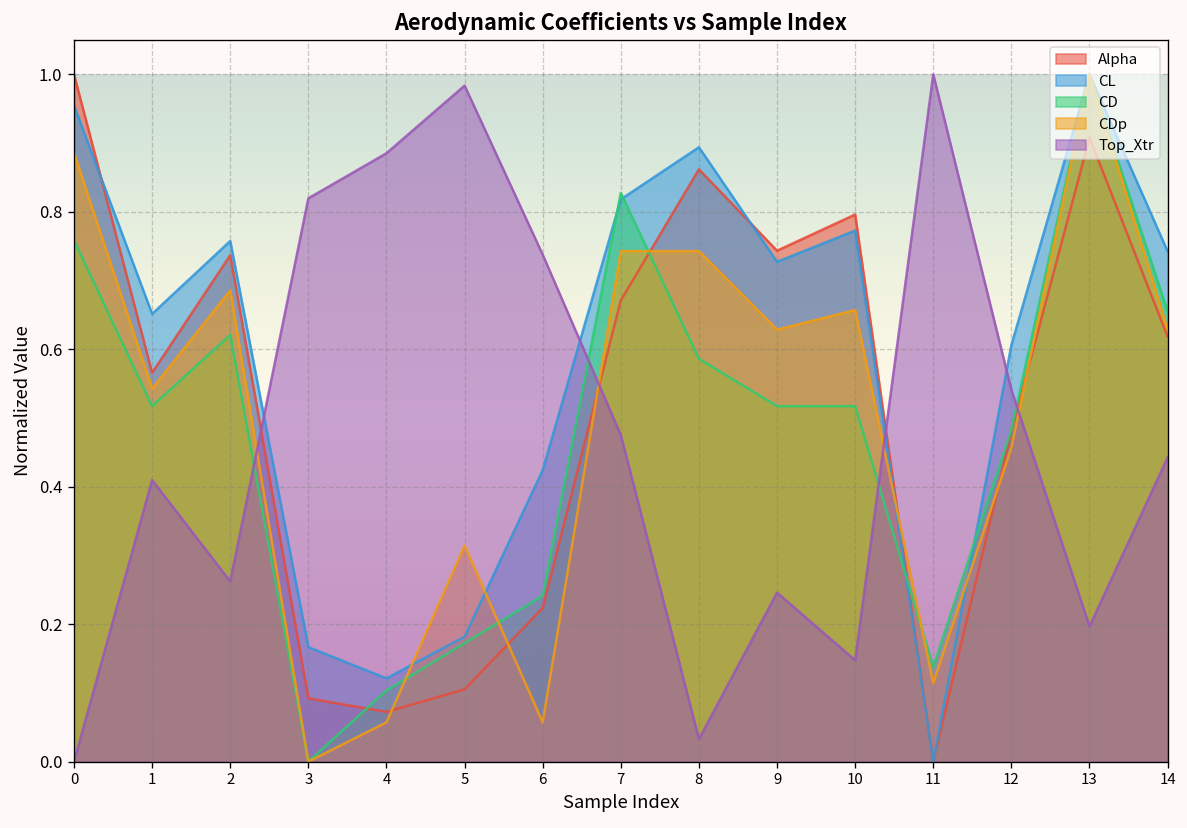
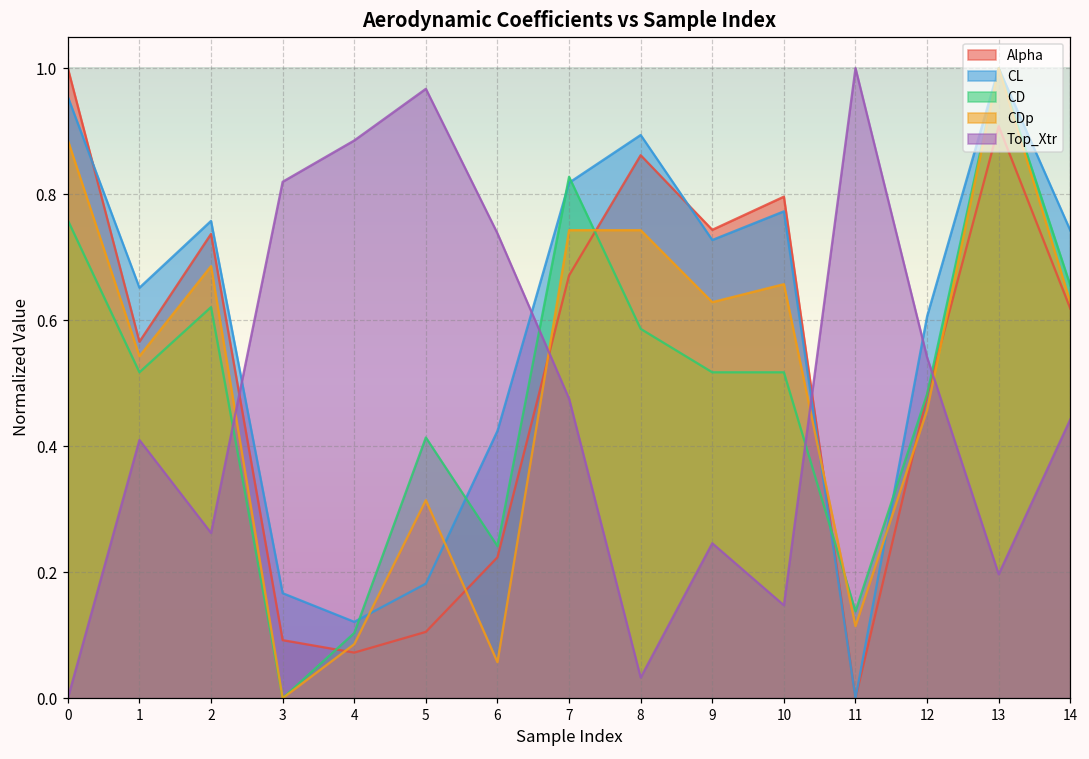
CDp, 4: 0.06 -> 0.09
CD, 5: 0.17 -> 0.41
Top_Xtr, 5: 0.98 -> 0.97
